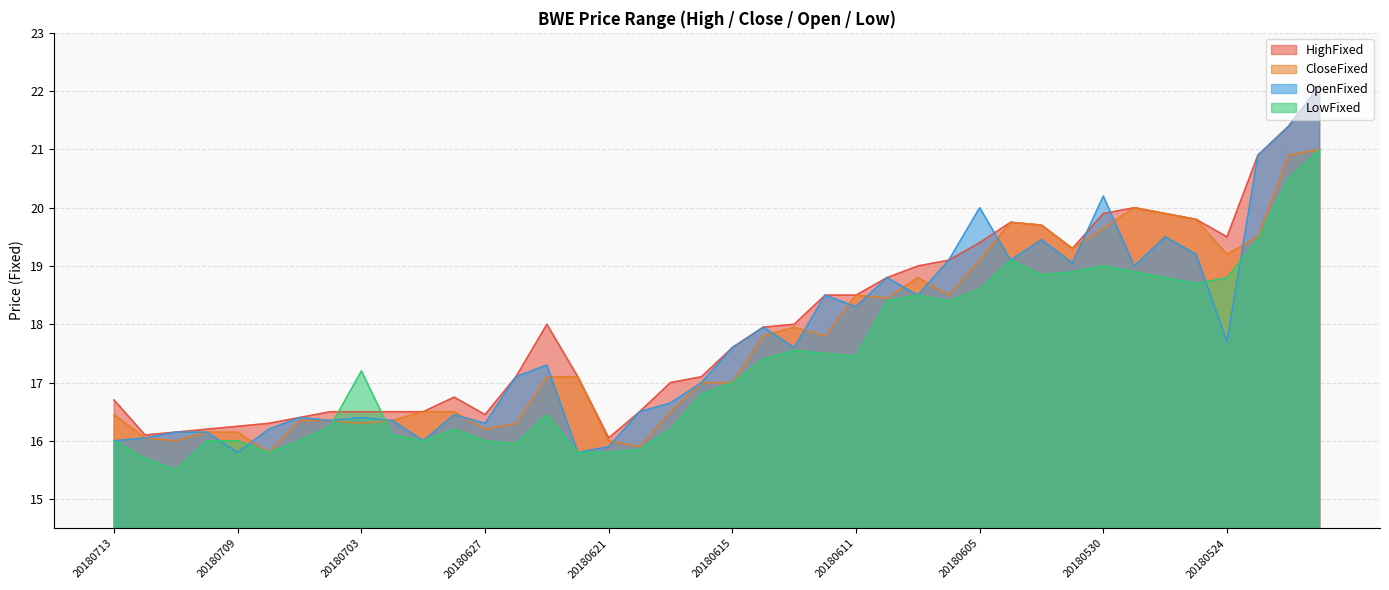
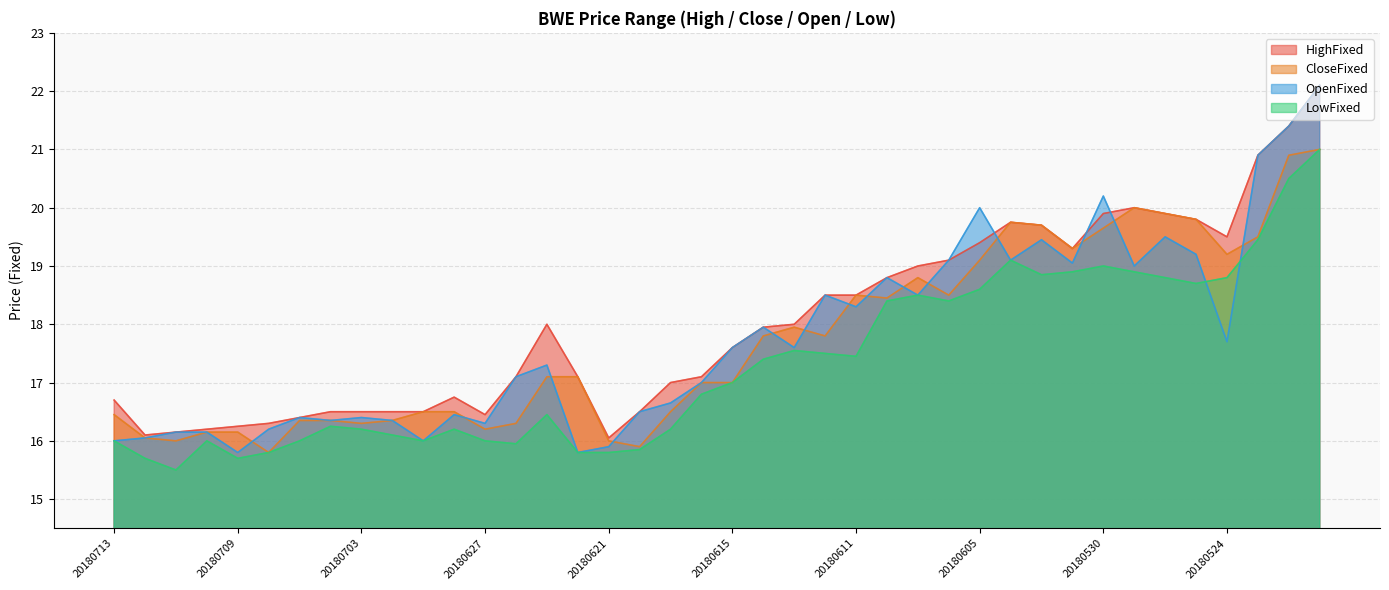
LowFixed, 20180709: 16.0 -> 15.7
LowFixed, 20180703: 17.2 -> 16.2
